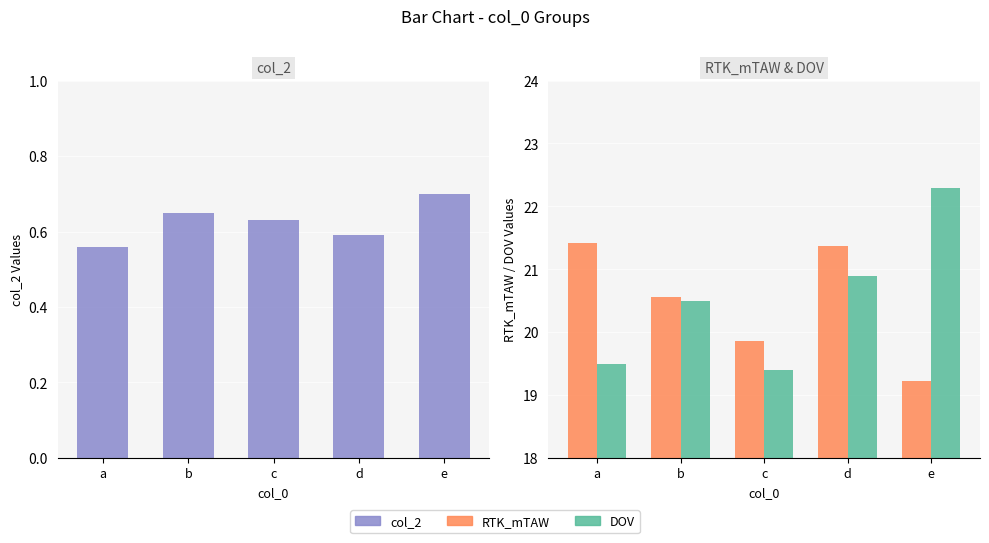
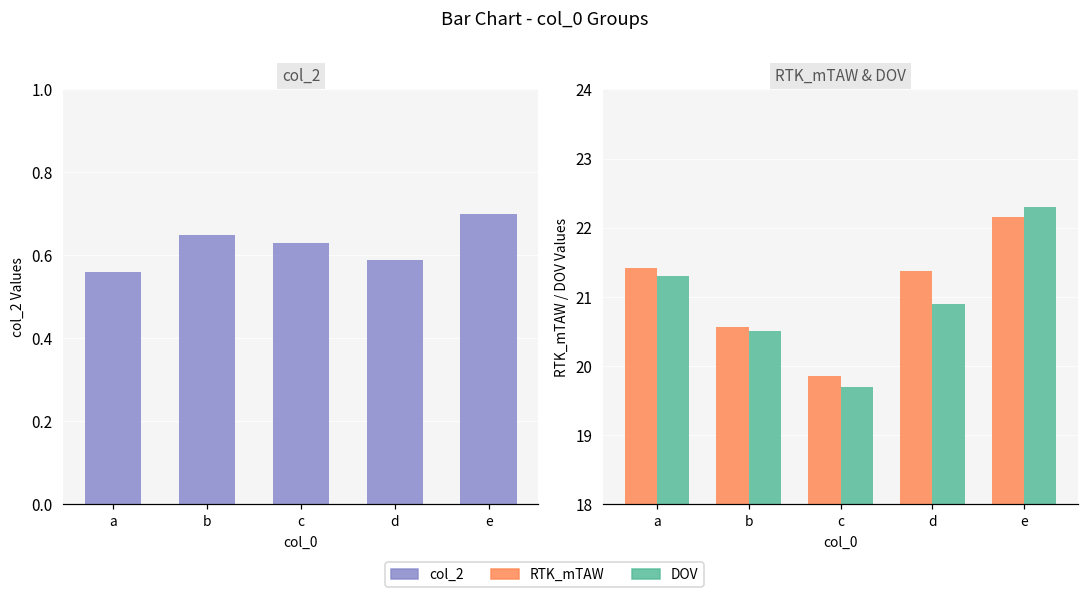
RTK_mTAW & DOV, DOV, a: 19.5 -> 21.3
RTK_mTAW & DOV, DOV, c: 19.4 -> 19.7
RTK_mTAW & DOV, RTK_mTAW, e: 19.2 -> 22.2
